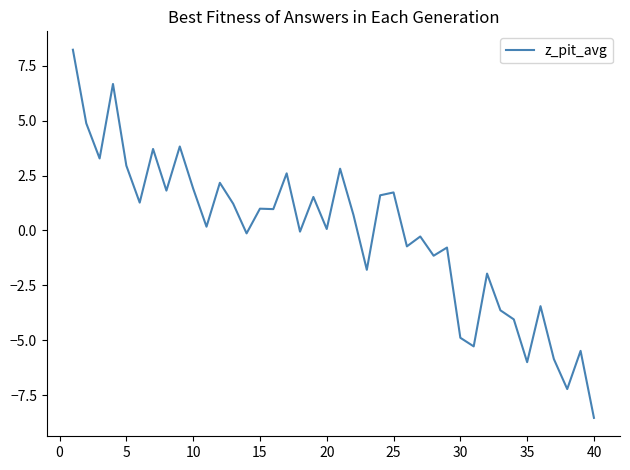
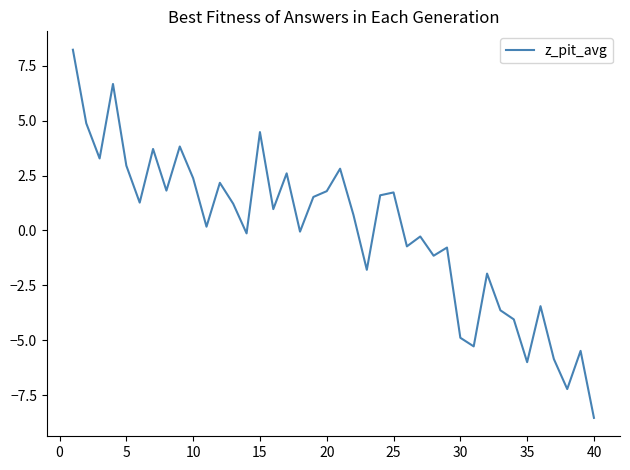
10: 1.9 -> 2.4
15: 1.0 -> 4.5
20: 0.1 -> 1.8
